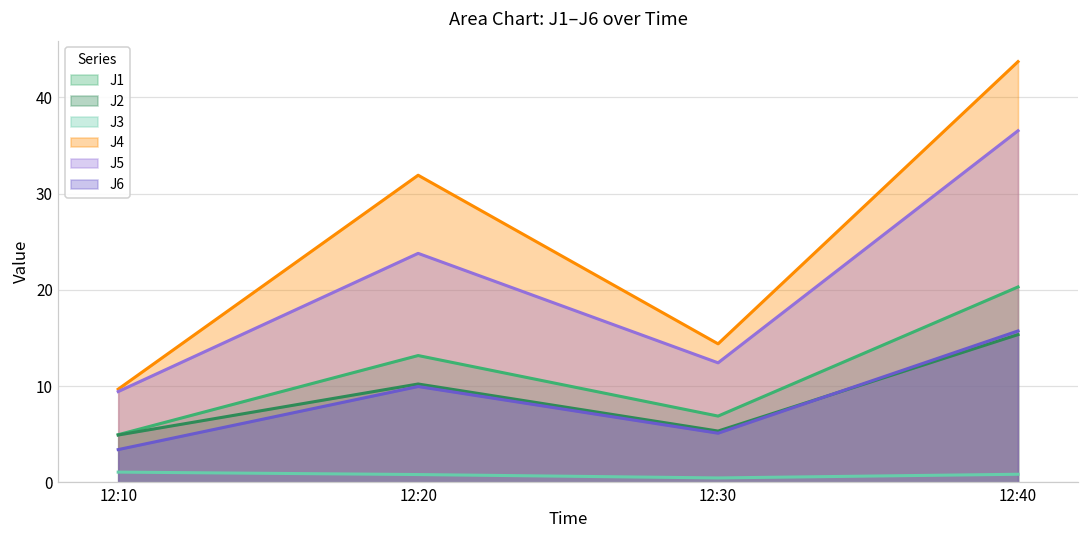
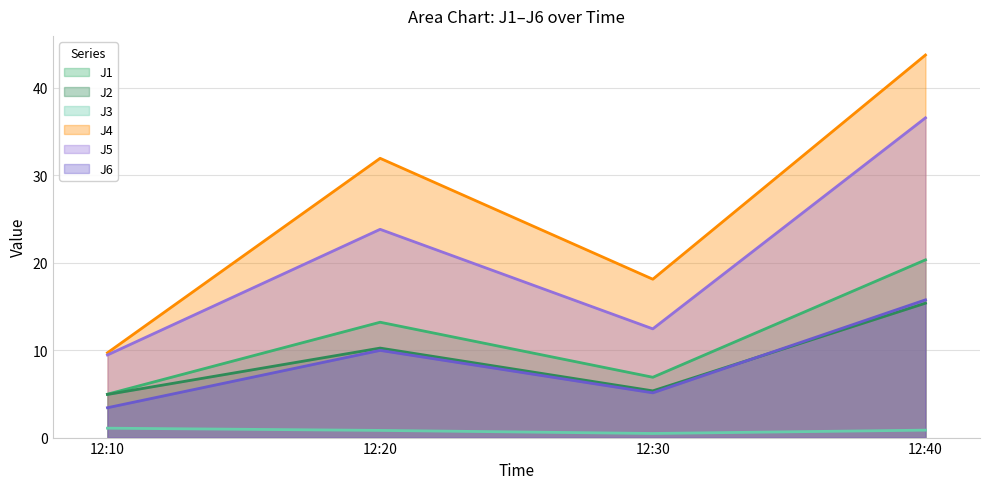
J4, 12:30: 14 -> 18
